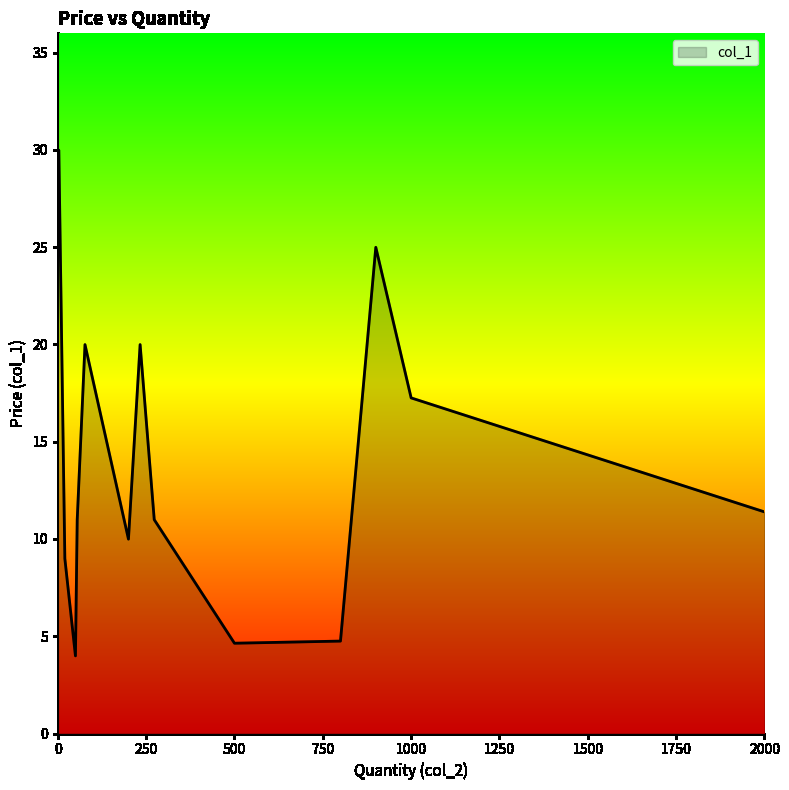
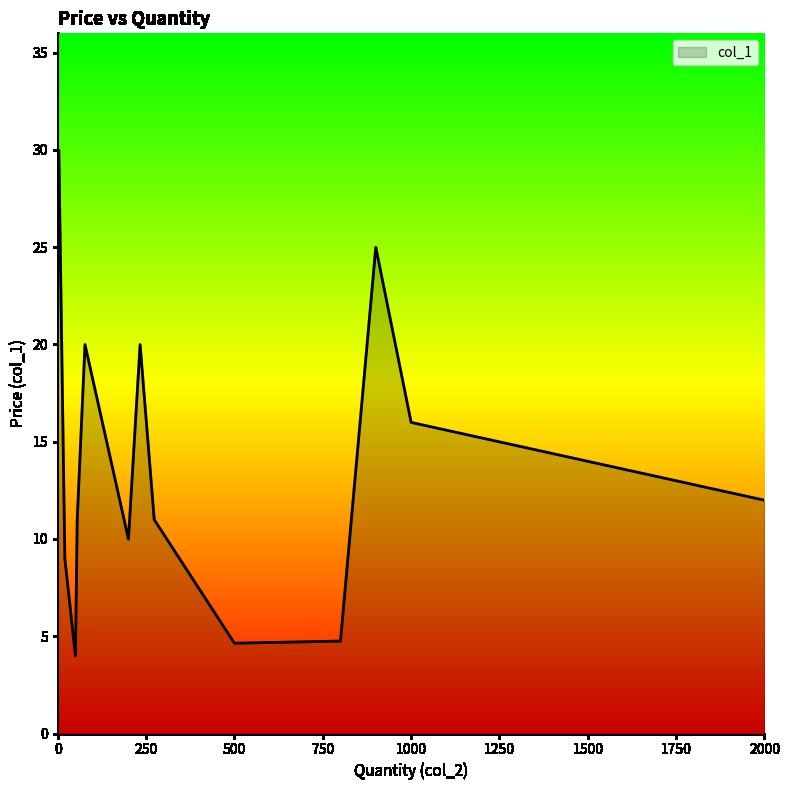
1000: 17.3 -> 16.0
2000: 11.4 -> 12.0
